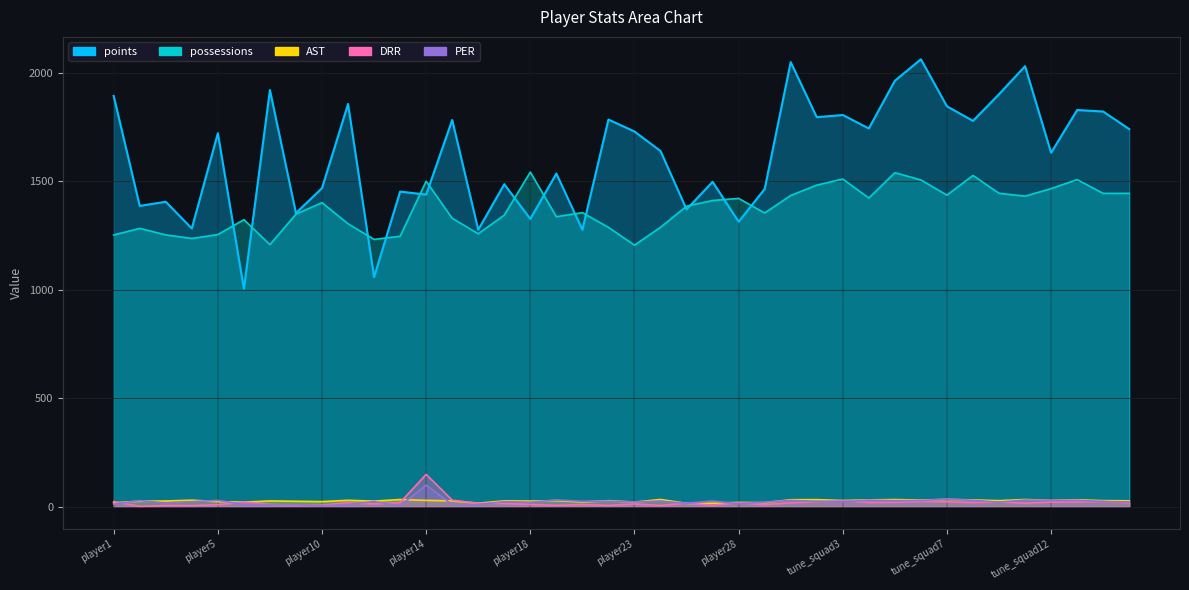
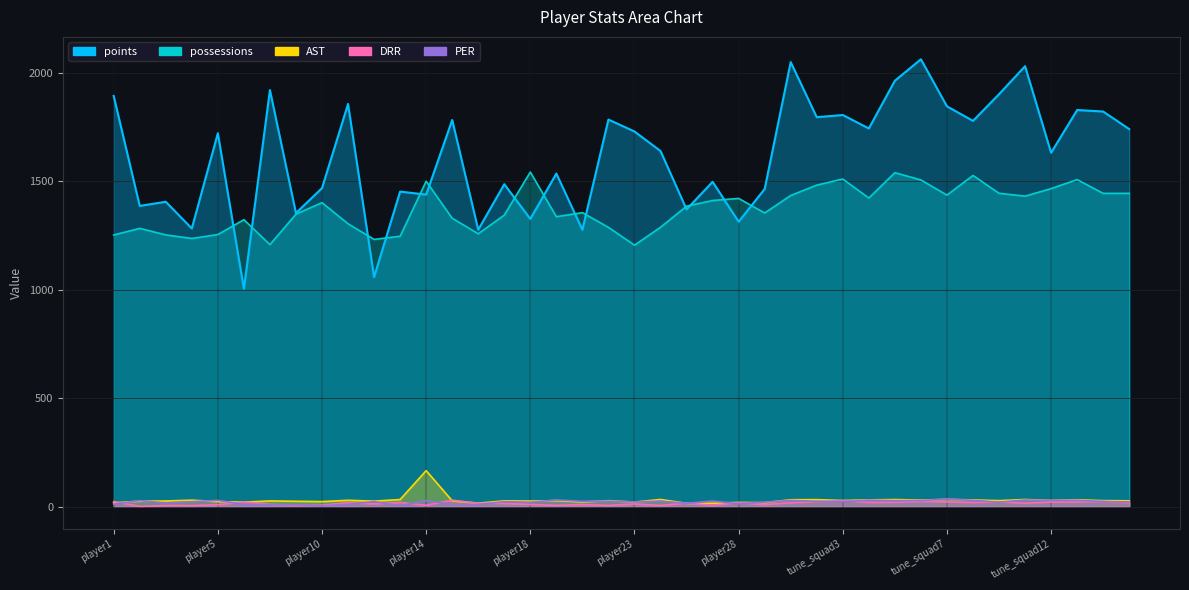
AST, player14: 30 -> 170
DRR, player14: 150 -> 10
PER, player14: 100 -> 30
